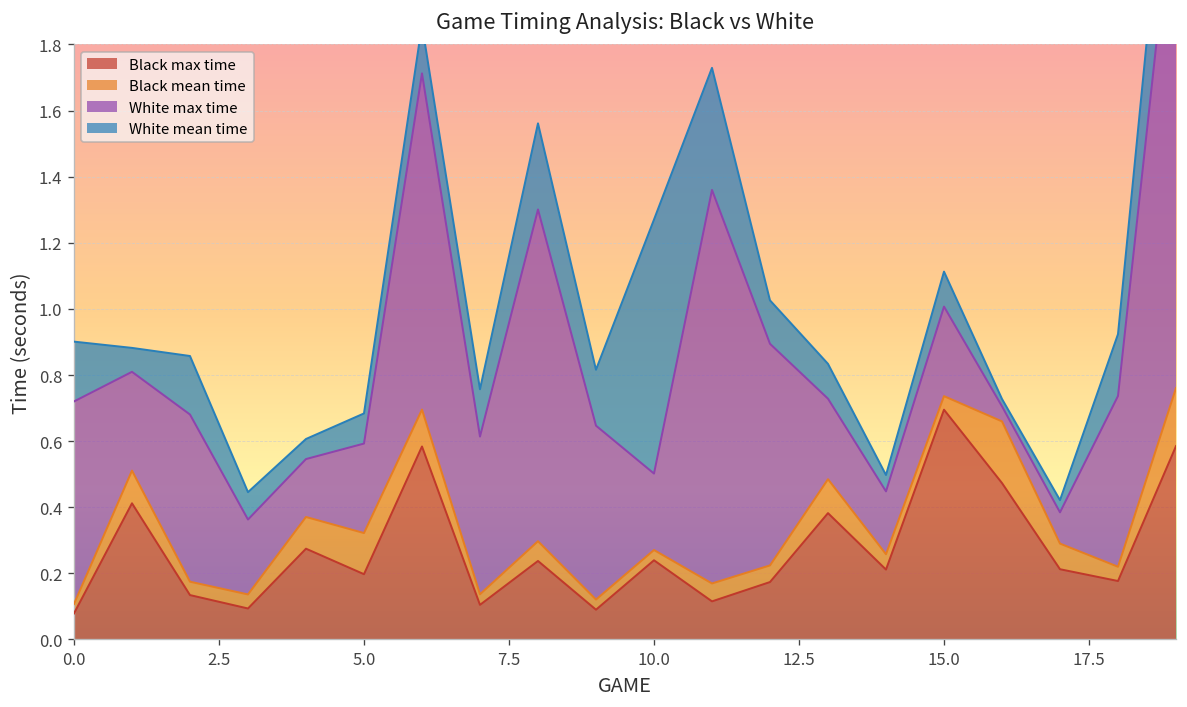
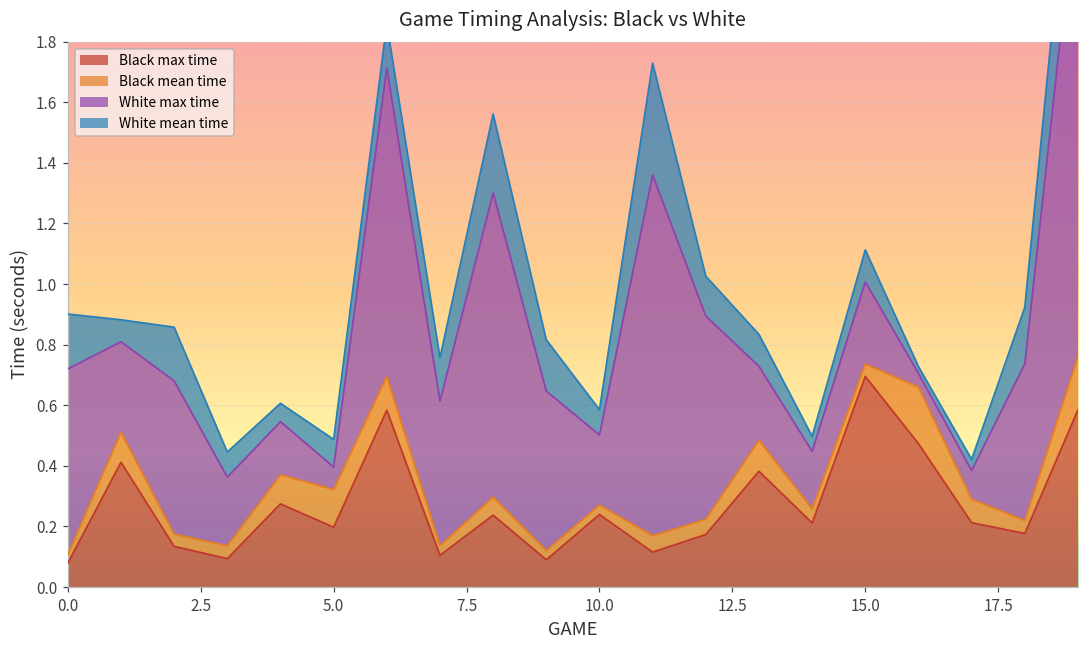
White max time, 5.0: 0.27 -> 0.07
White mean time, 10.0: 0.77 -> 0.08
